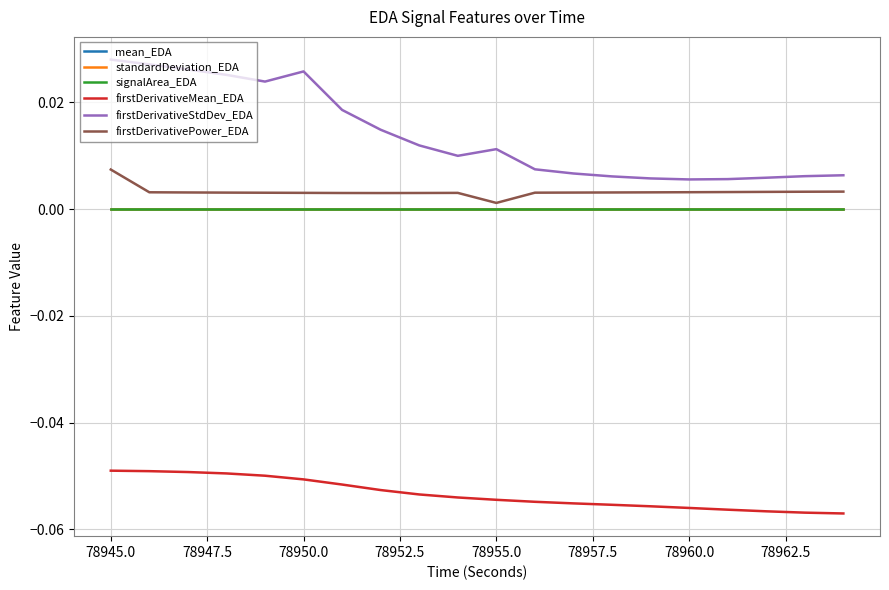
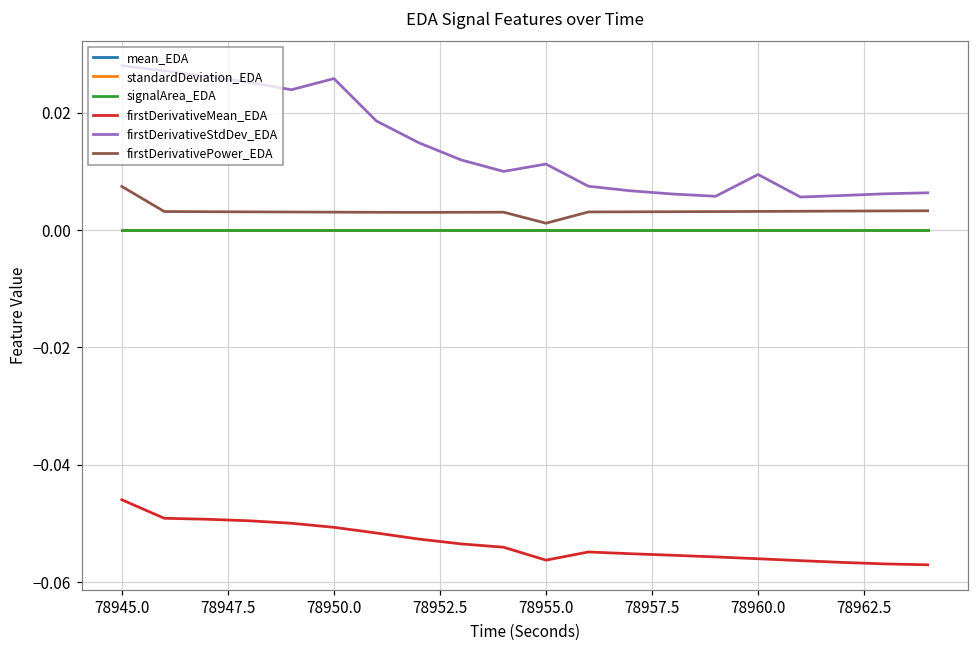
firstDerivativeMean_EDA, 78945.0: -0.049 -> -0.046
firstDerivativeMean_EDA, 78955.0: -0.054 -> -0.056
firstDerivativeStdDev_EDA, 78960.0: 0.006 -> 0.009
